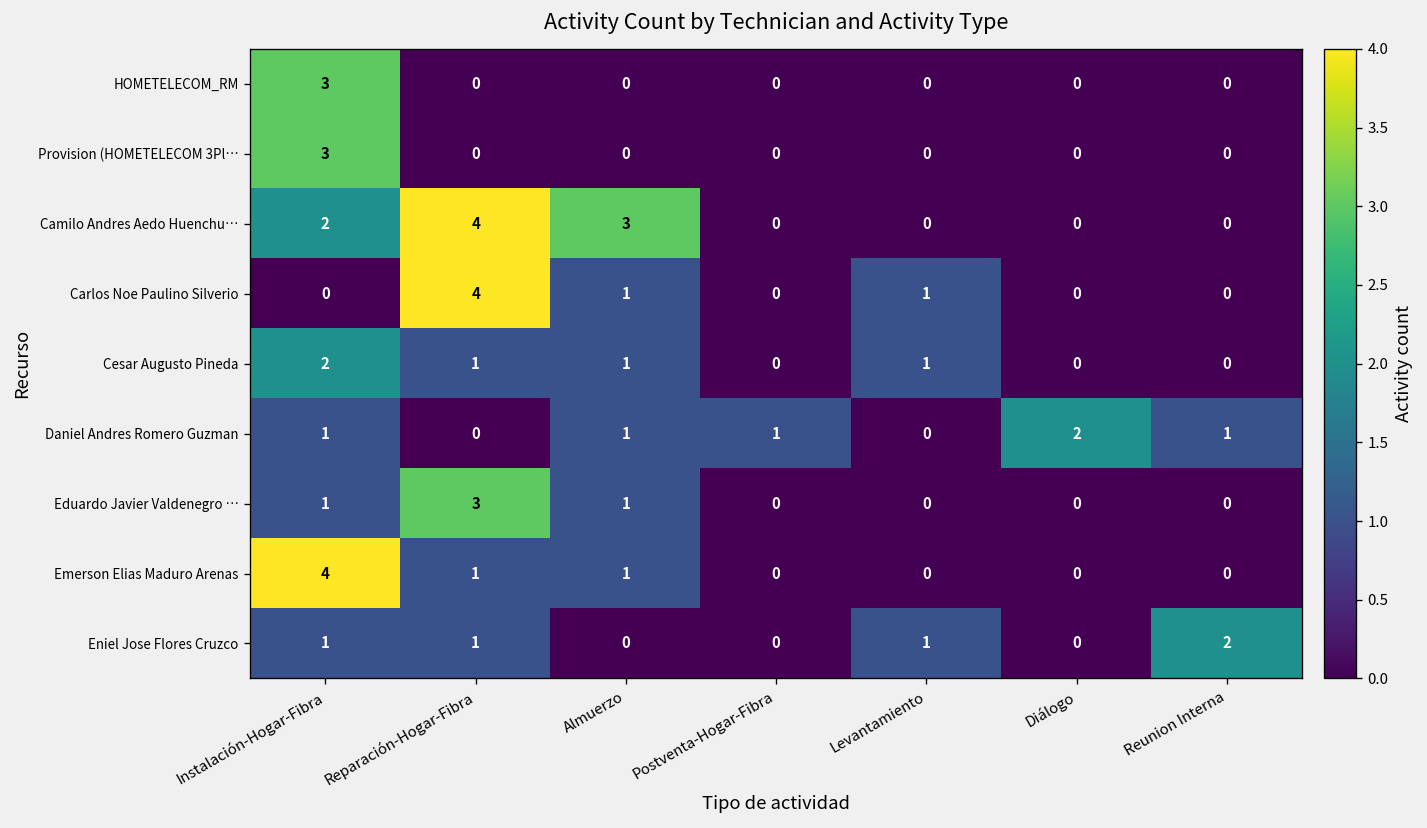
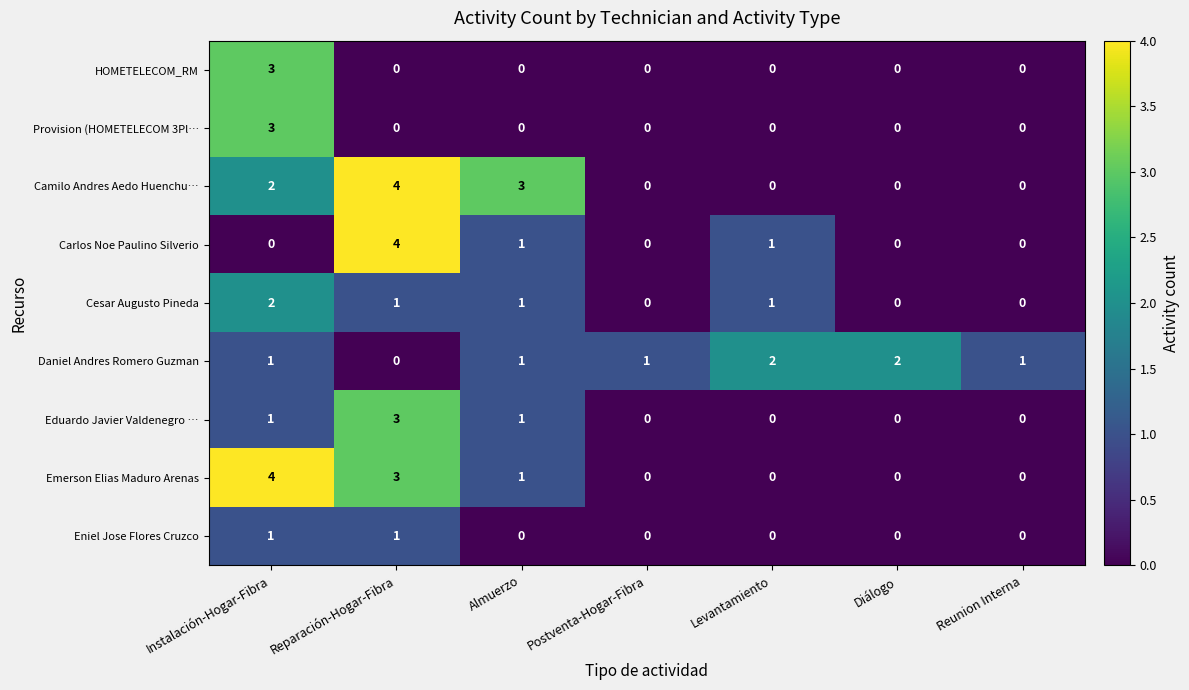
Daniel Andres Romero Guzman, Levantamiento: 0 -> 2
Emerson Elias Maduro Arenas, Reparación-Hogar-Fibra: 1 -> 3
Eniel Jose Flores Cruzco, Levantamiento: 1 -> 0
Eniel Jose Flores Cruzco, Reunion Interna: 2 -> 0
